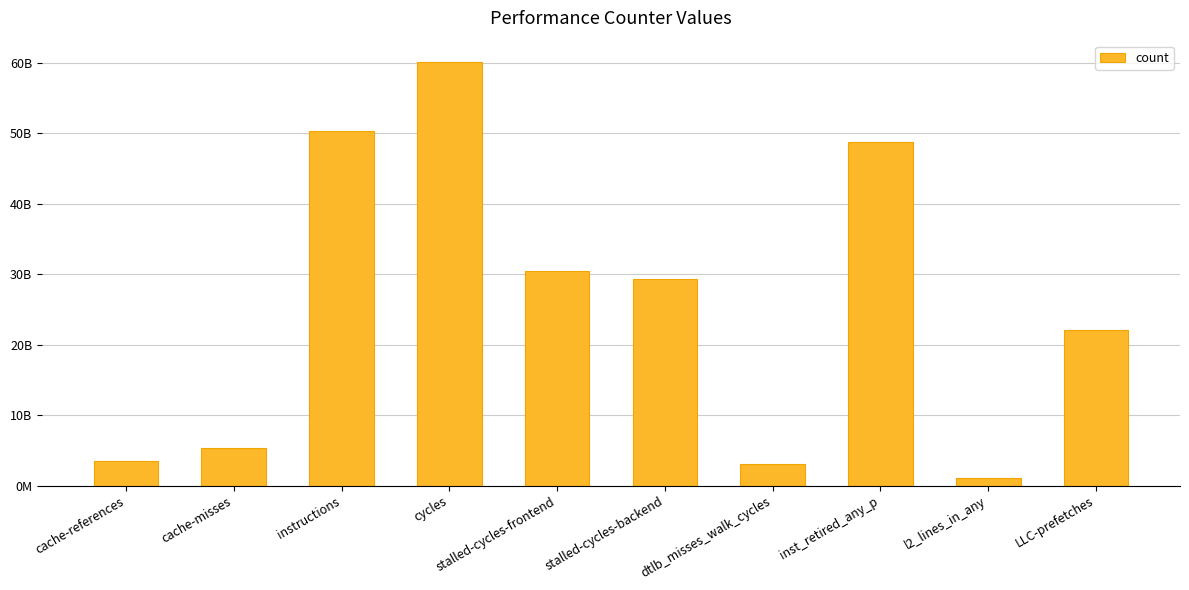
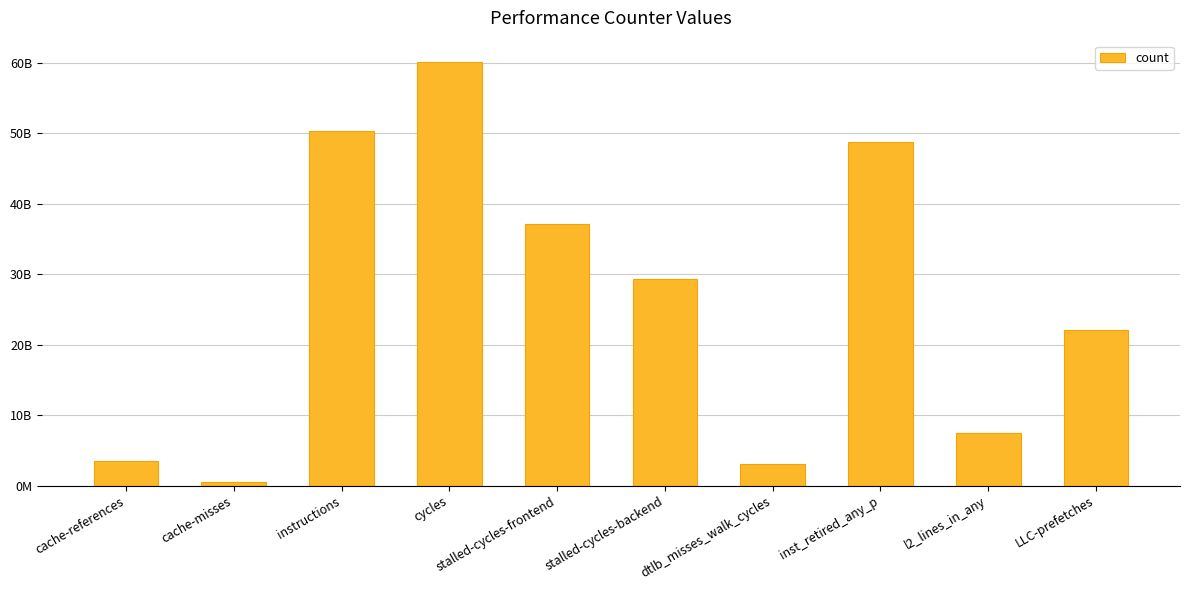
cache-misses: 5000000000 -> 0
stalled-cycles-frontend: 30000000000 -> 37000000000
l2_lines_in_any: 1000000000 -> 7000000000
